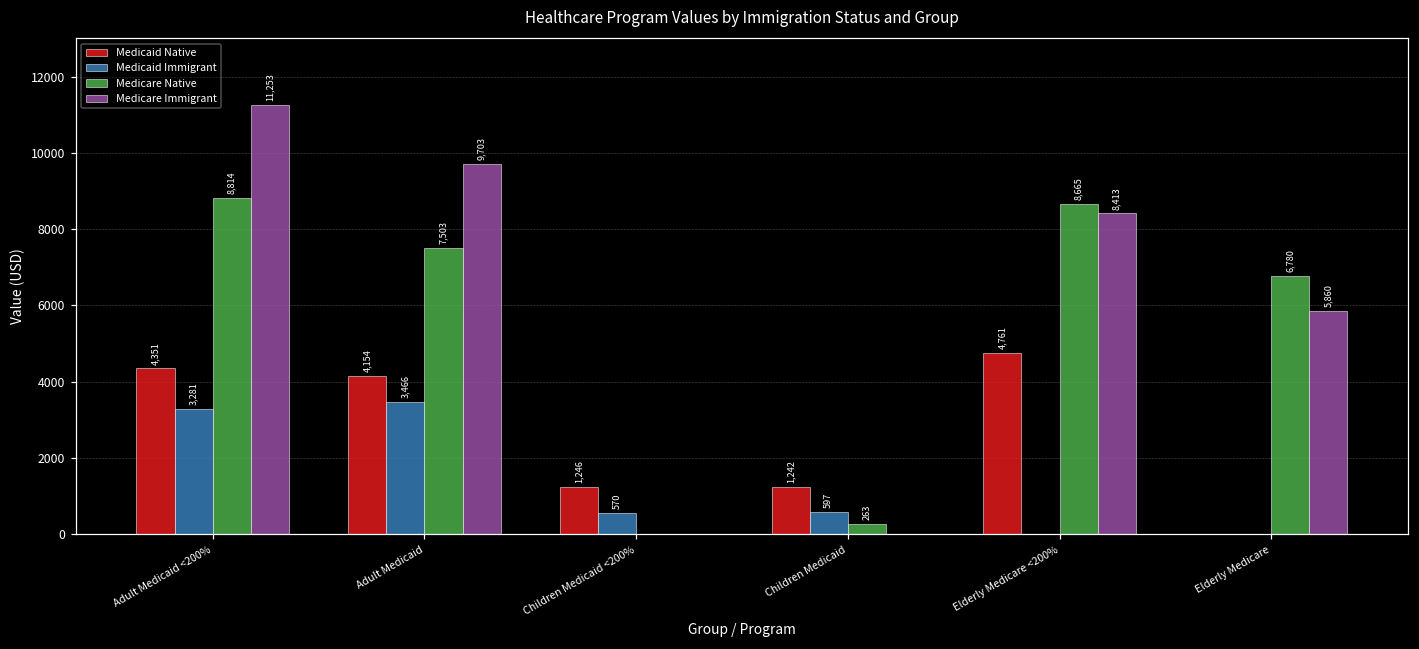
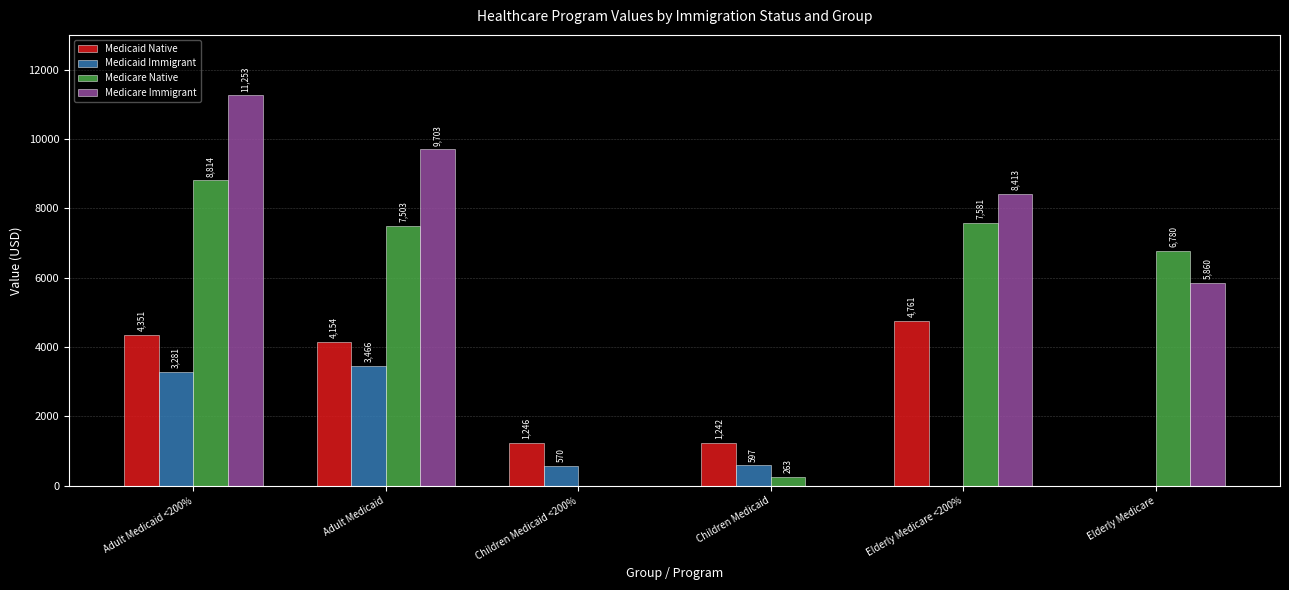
Medicare Native, Elderly Medicare <200%: 8,665 -> 7,581
